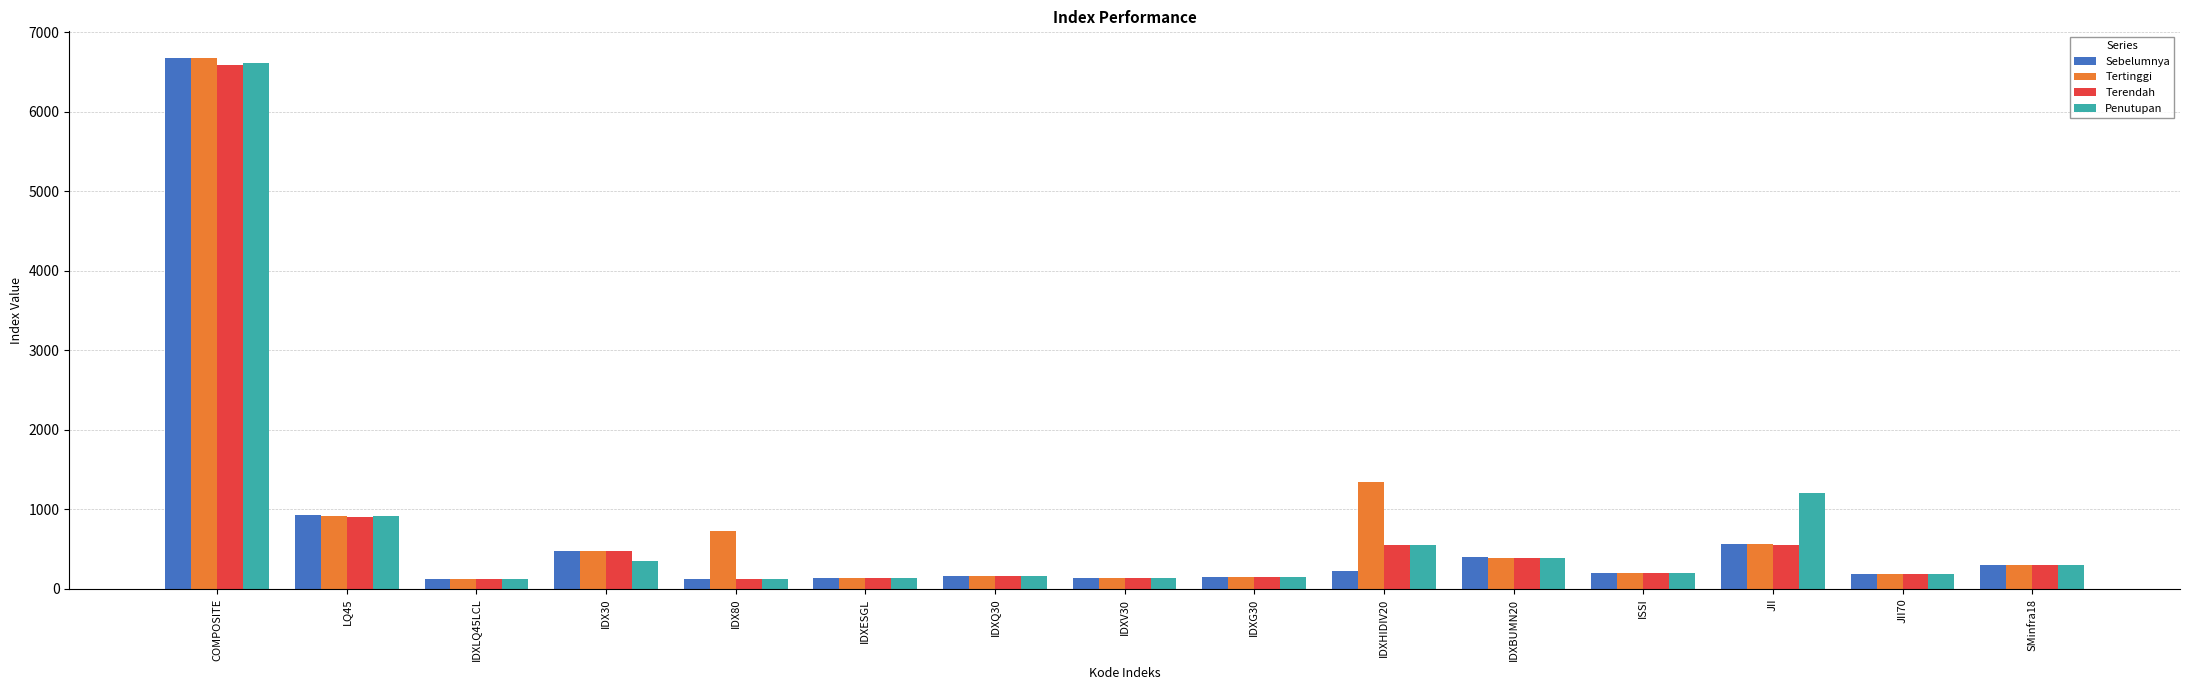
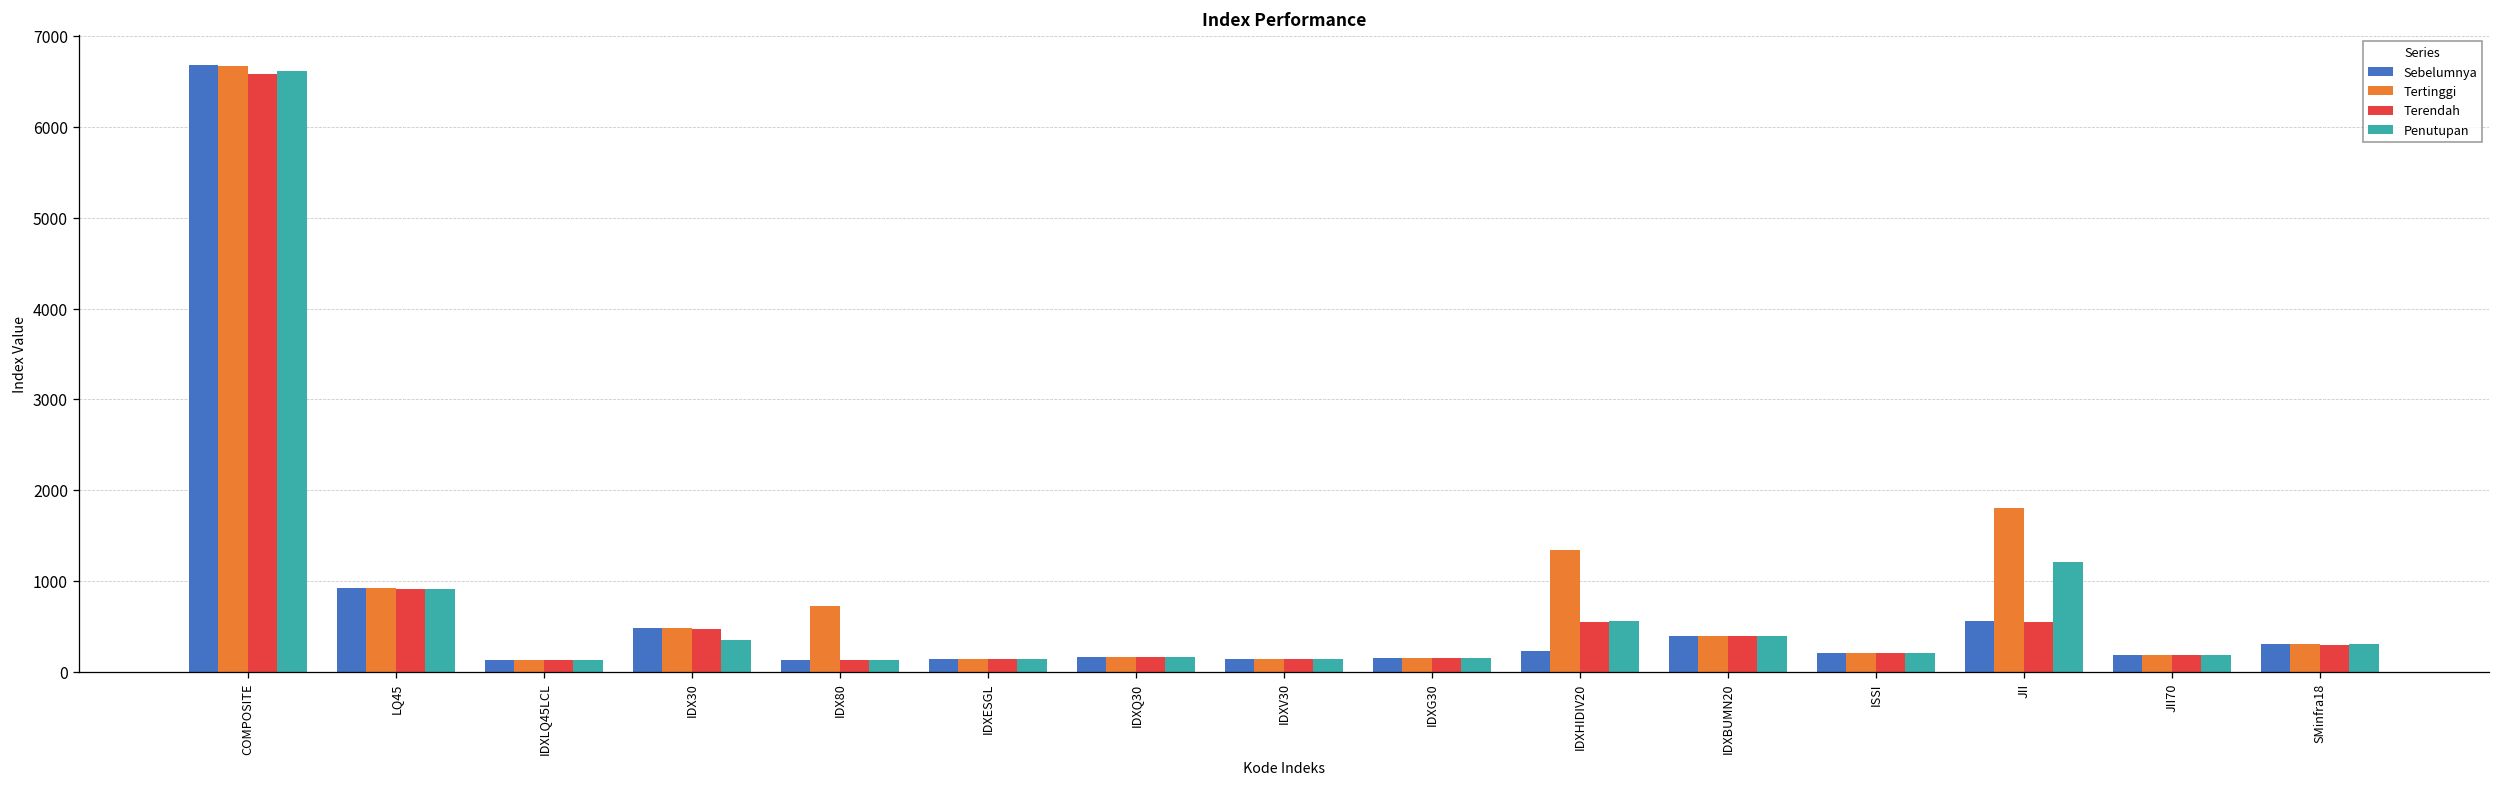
Tertinggi, JII: 600 -> 1800
